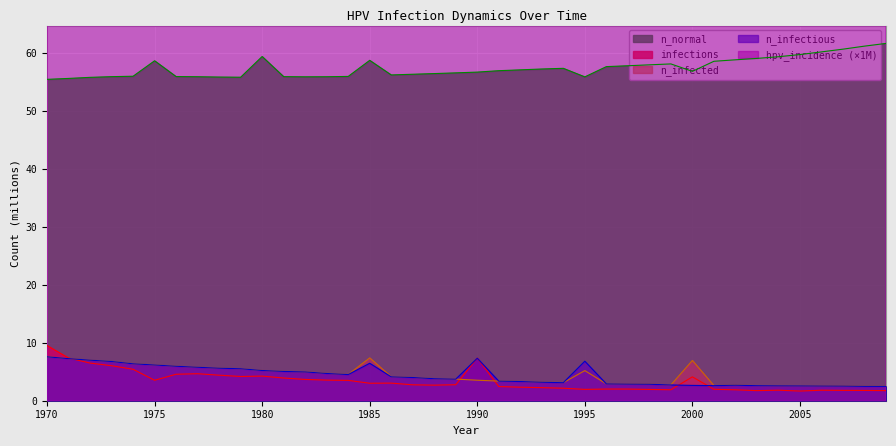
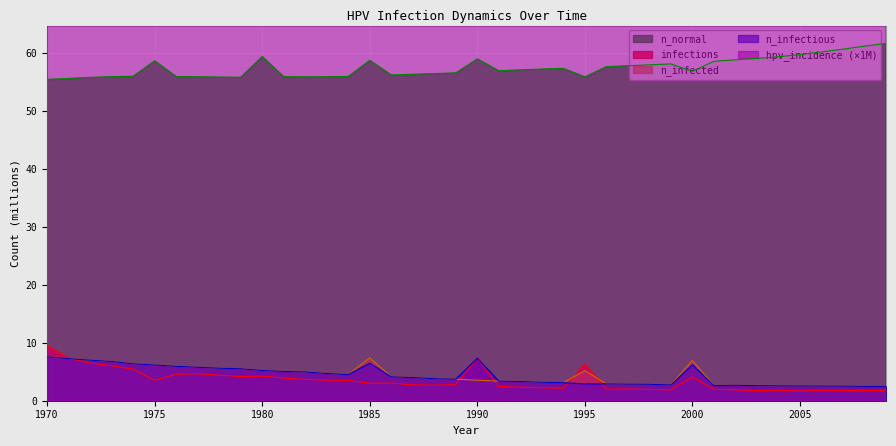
n_normal, 1990: 57 -> 59
infections, 1995: 2 -> 6
n_infectious, 1995: 7 -> 3
n_infectious, 2000: 3 -> 6
